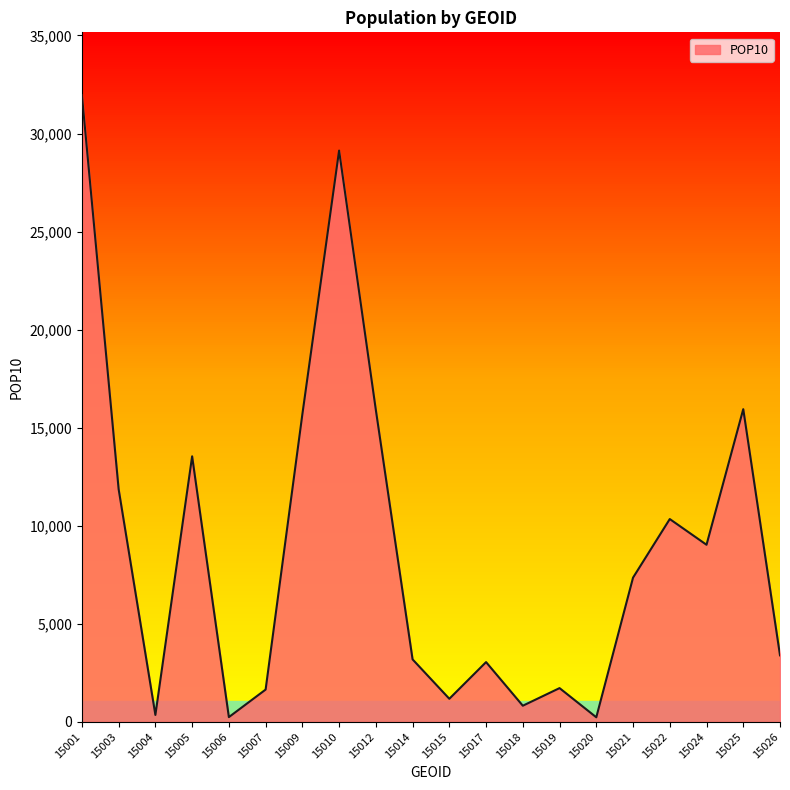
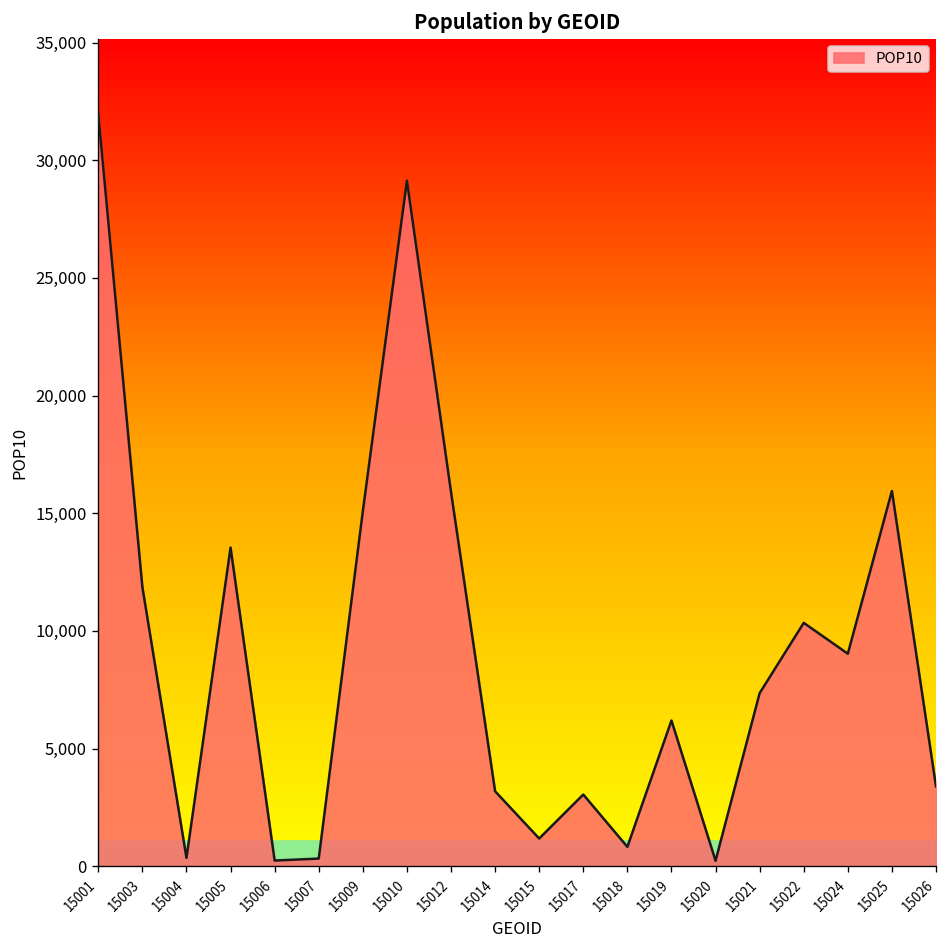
15007: 1,600 -> 300
15009: 15,700 -> 15,100
15019: 1,700 -> 6,200
